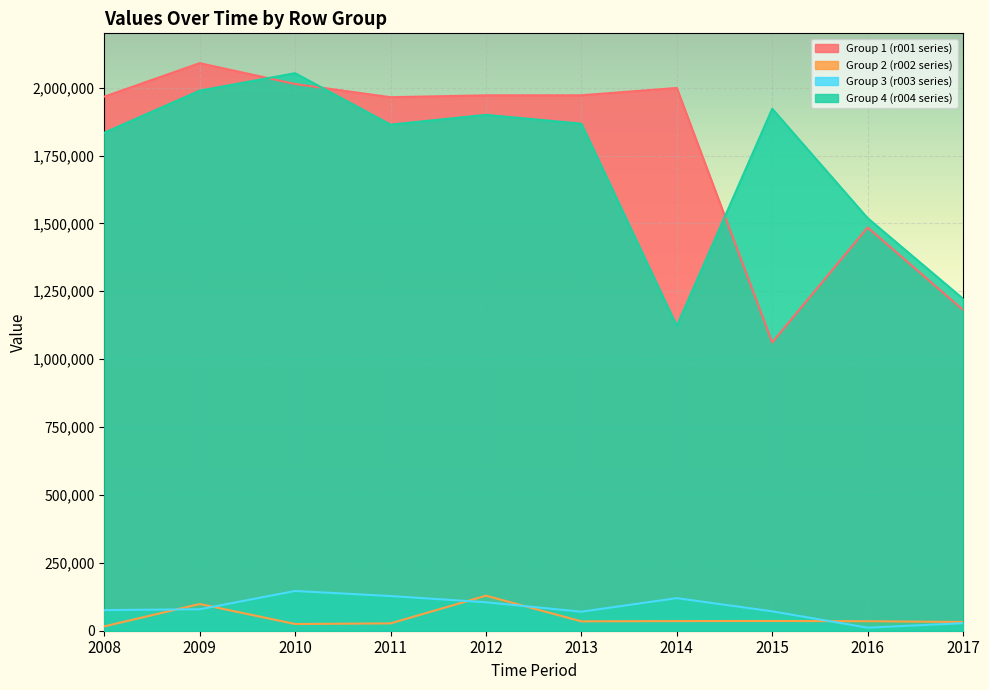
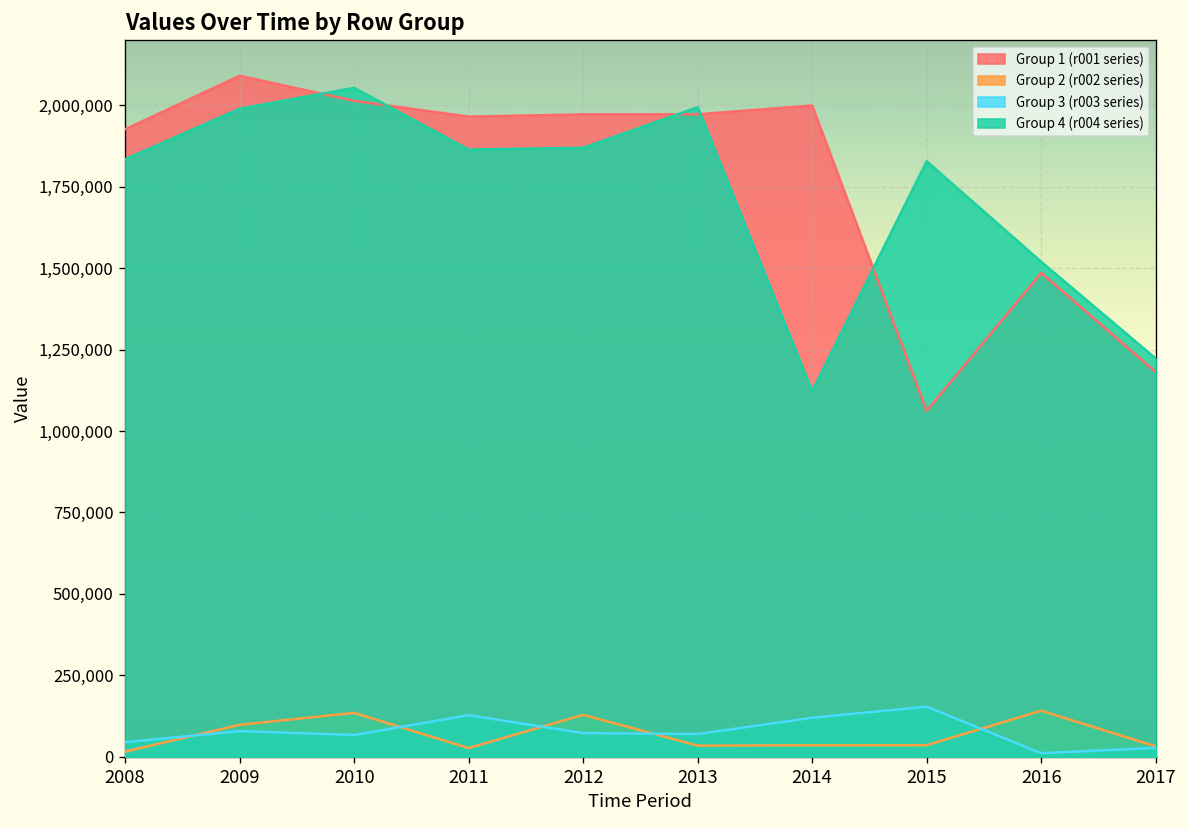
Group 1 (r001 series), 2008: 1,970,000 -> 1,930,000
Group 3 (r003 series), 2008: 80,000 -> 40,000
Group 2 (r002 series), 2010: 20,000 -> 140,000
Group 3 (r003 series), 2010: 150,000 -> 70,000
Group 3 (r003 series), 2012: 100,000 -> 70,000
Group 4 (r004 series), 2012: 1,900,000 -> 1,870,000
Group 4 (r004 series), 2013: 1,870,000 -> 1,990,000
Group 3 (r003 series), 2015: 70,000 -> 150,000
Group 4 (r004 series), 2015: 1,920,000 -> 1,830,000
Group 2 (r002 series), 2016: 30,000 -> 140,000
